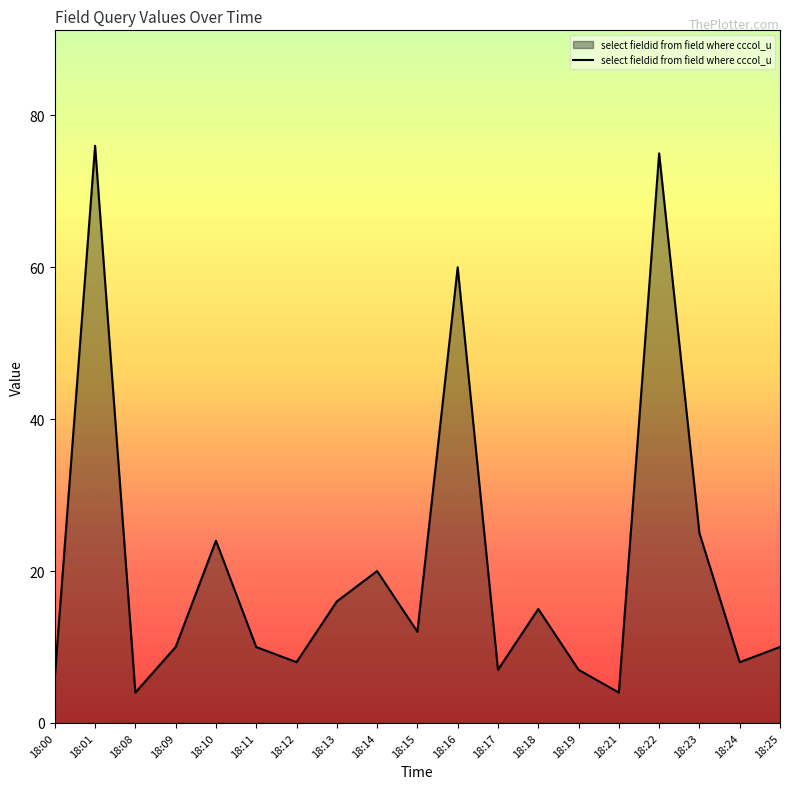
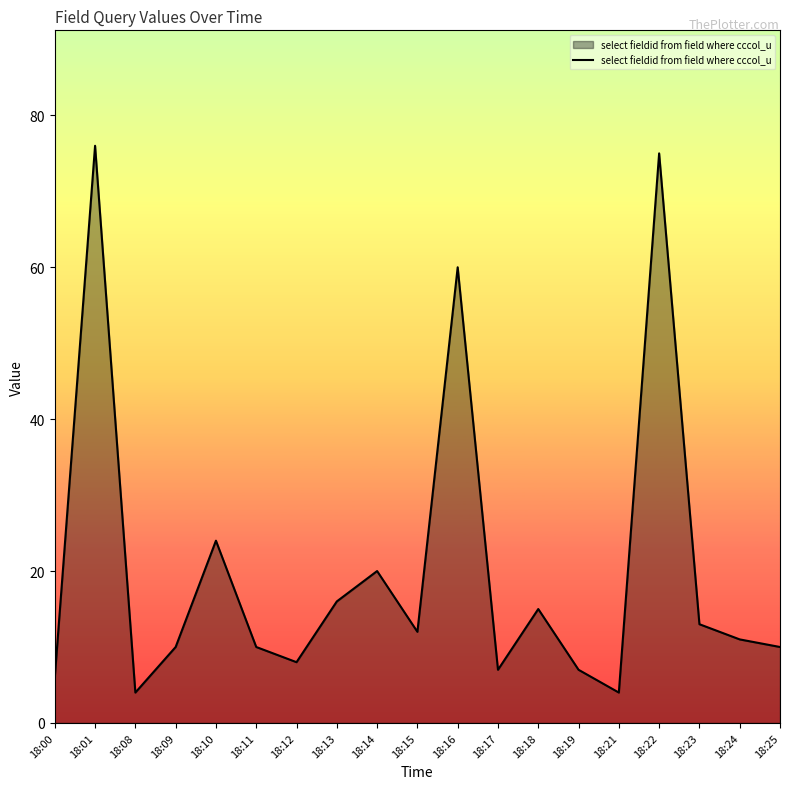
18:23: 25 -> 13
18:24: 8 -> 11
